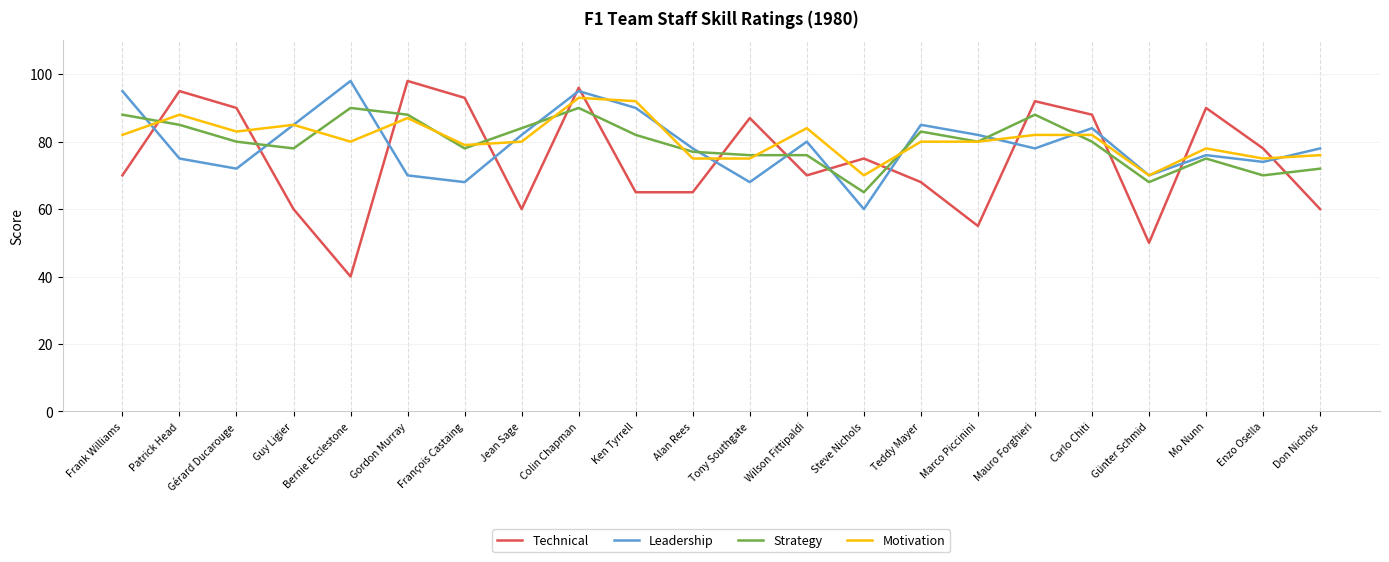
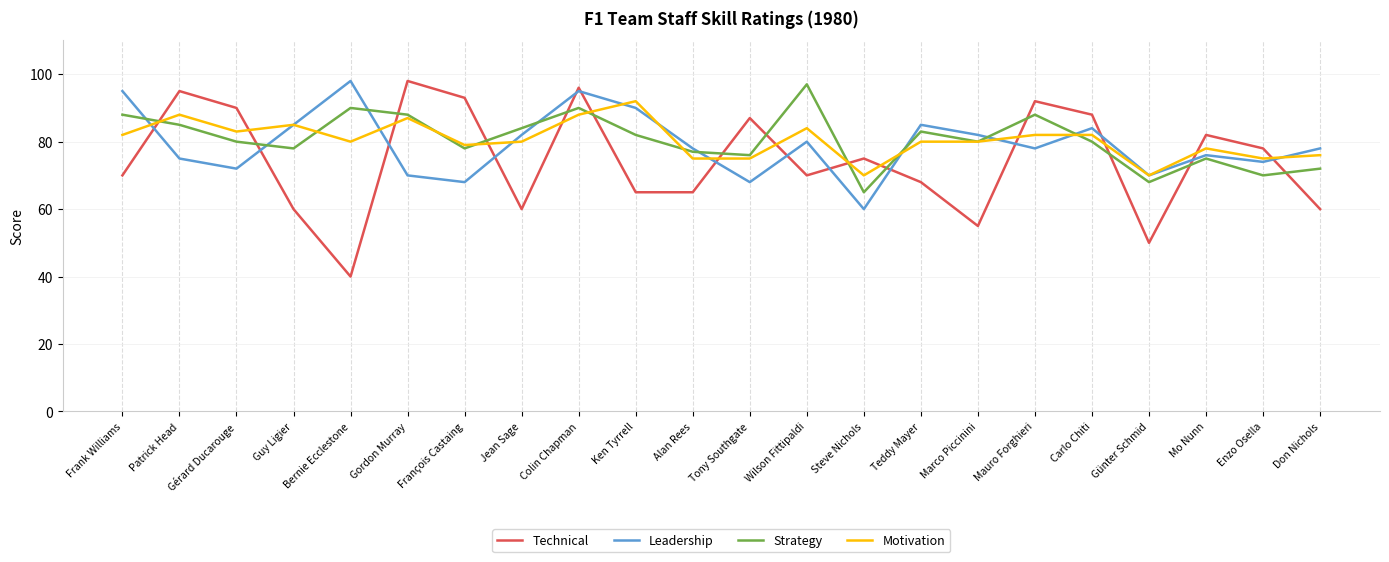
Motivation, Colin Chapman: 93 -> 88
Strategy, Wilson Fittipaldi: 76 -> 97
Technical, Mo Nunn: 90 -> 82
